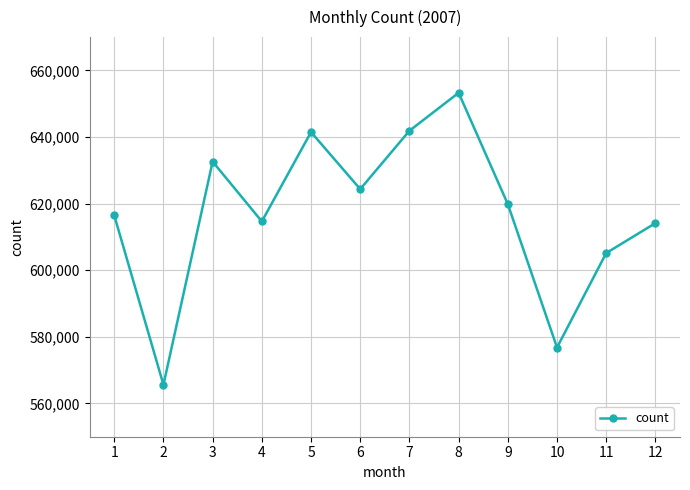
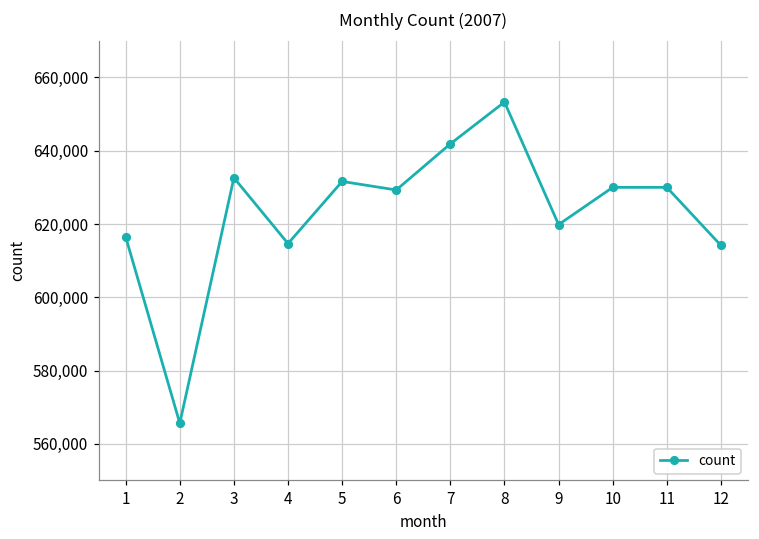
5: 641,000 -> 632,000
6: 624,000 -> 629,000
10: 577,000 -> 630,000
11: 605,000 -> 630,000
